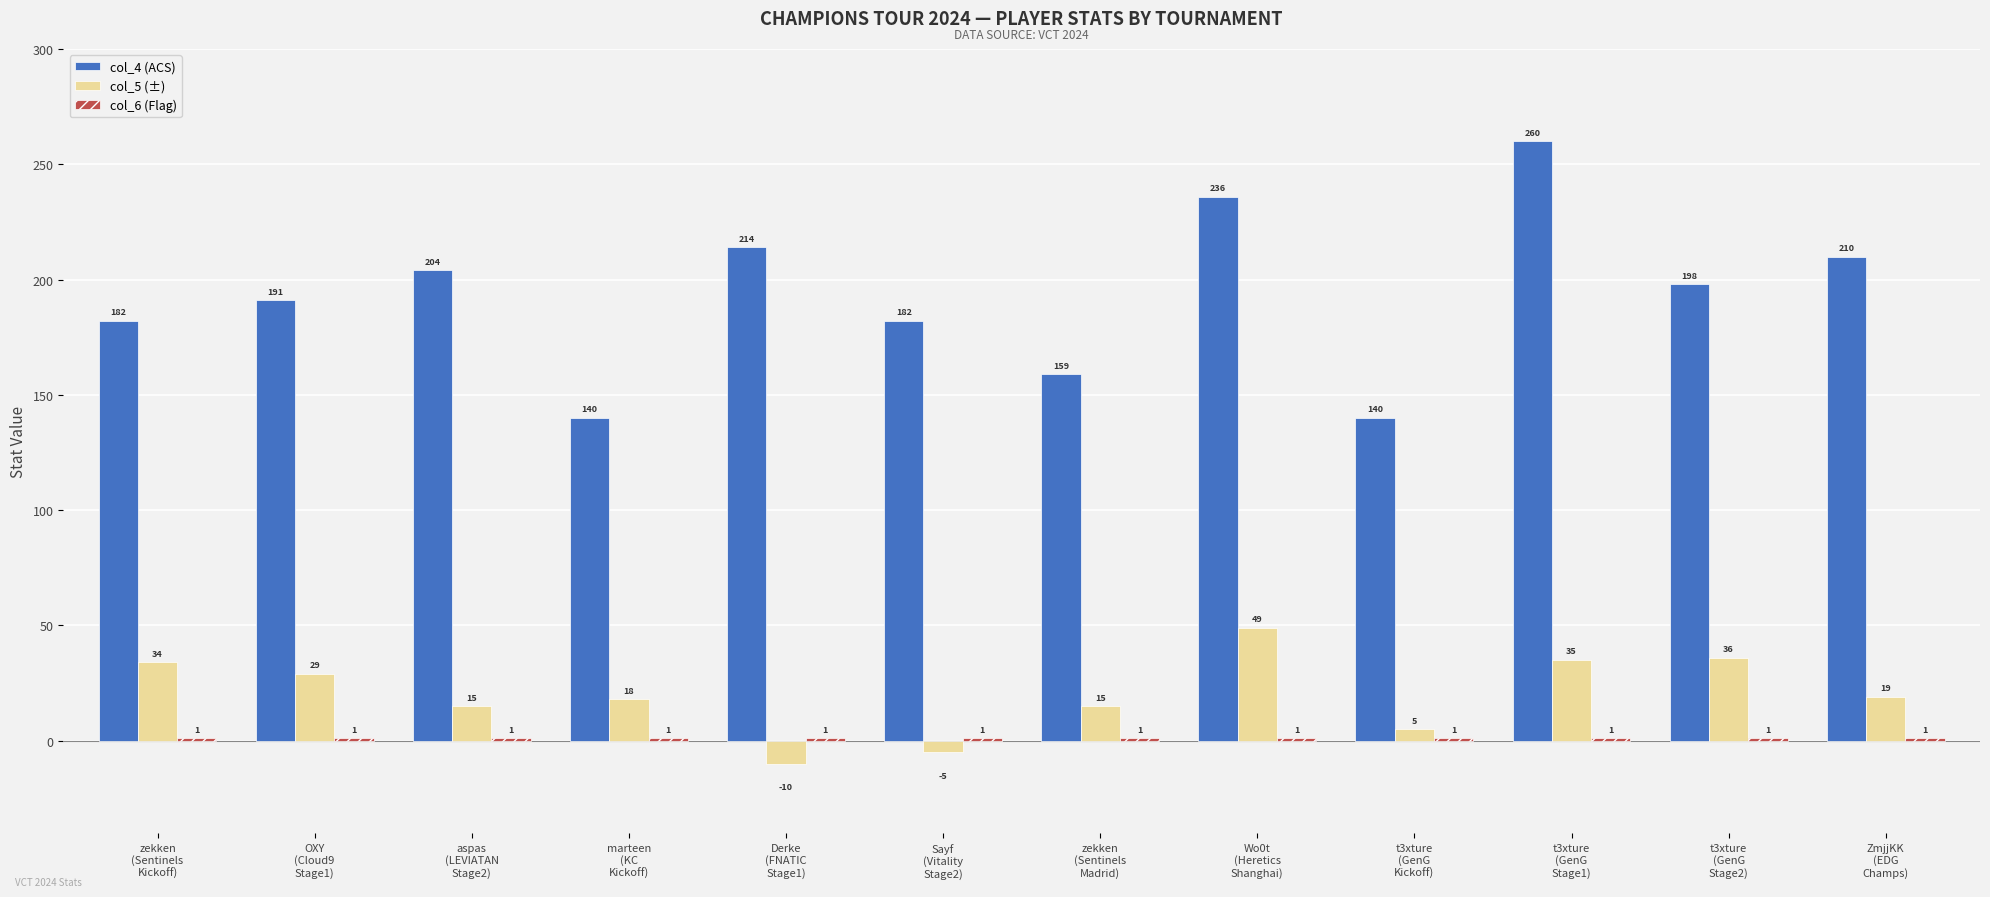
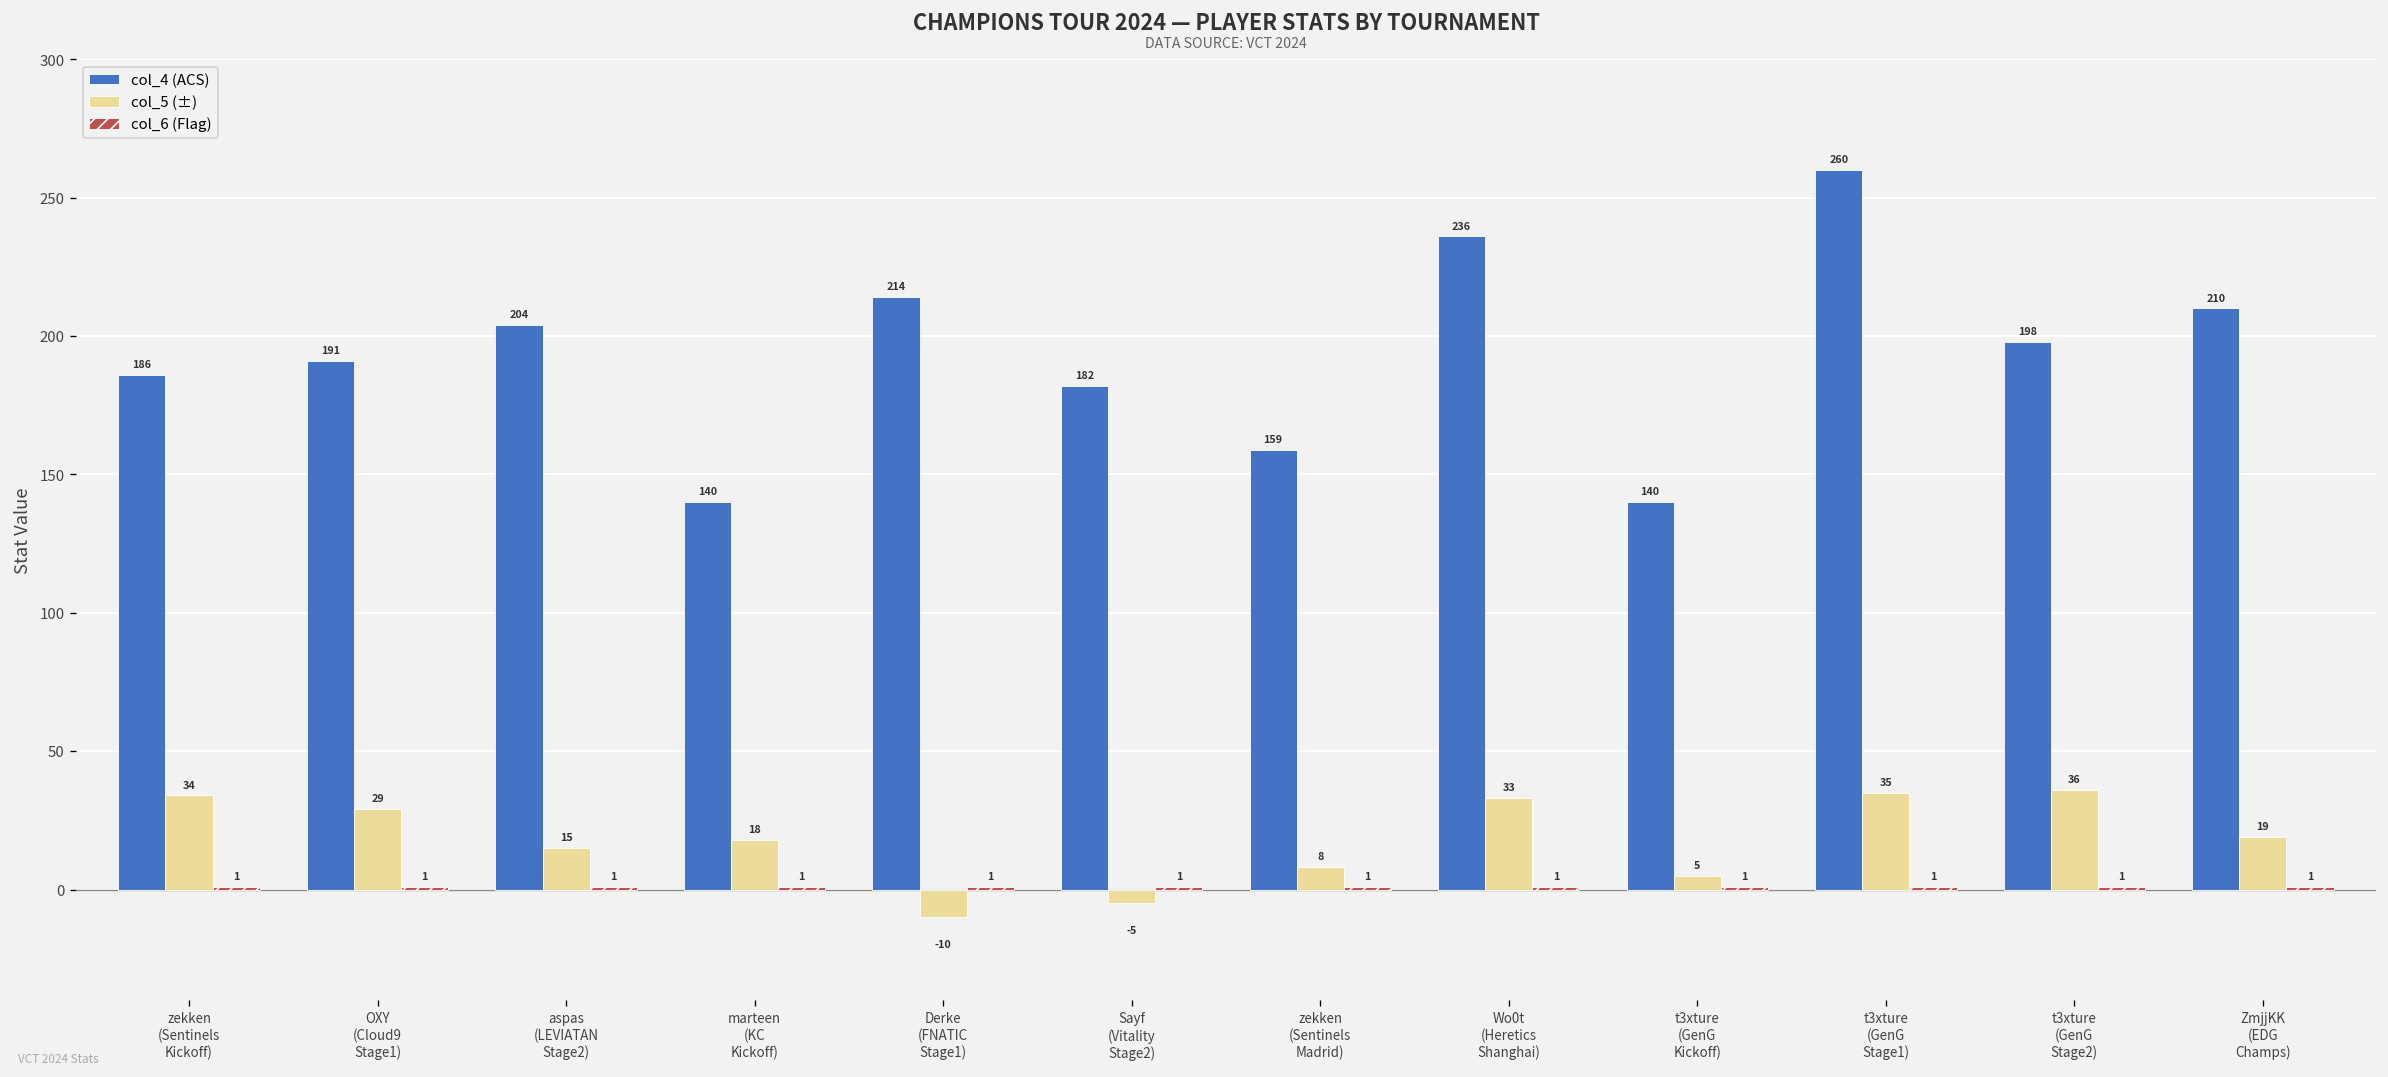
col_4 (ACS), zekken (Sentinels Kickoff): 182 -> 186
col_5 (±), zekken (Sentinels Madrid): 15 -> 8
col_5 (±), Wo0t (Heretics Shanghai): 49 -> 33
